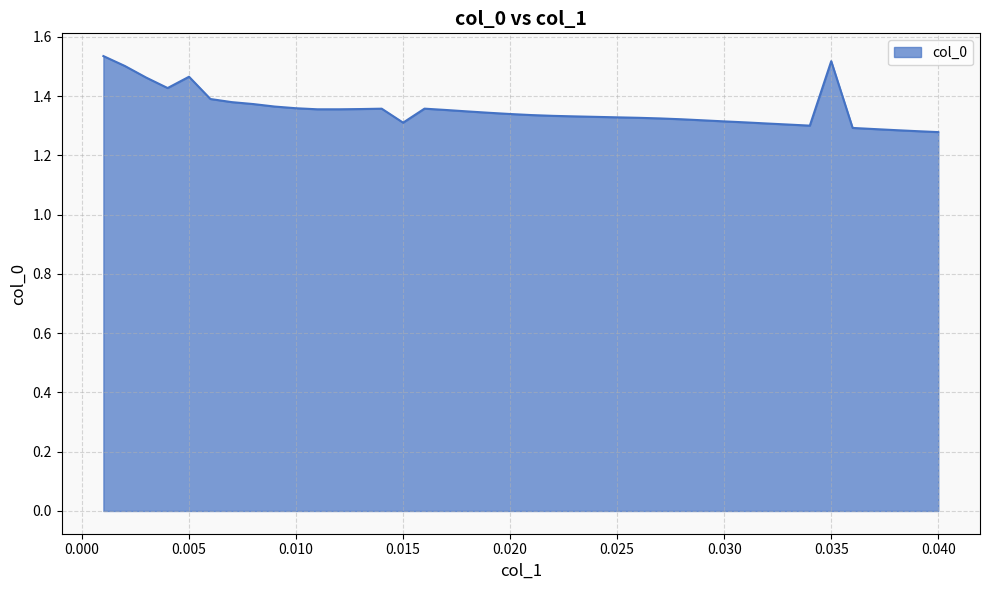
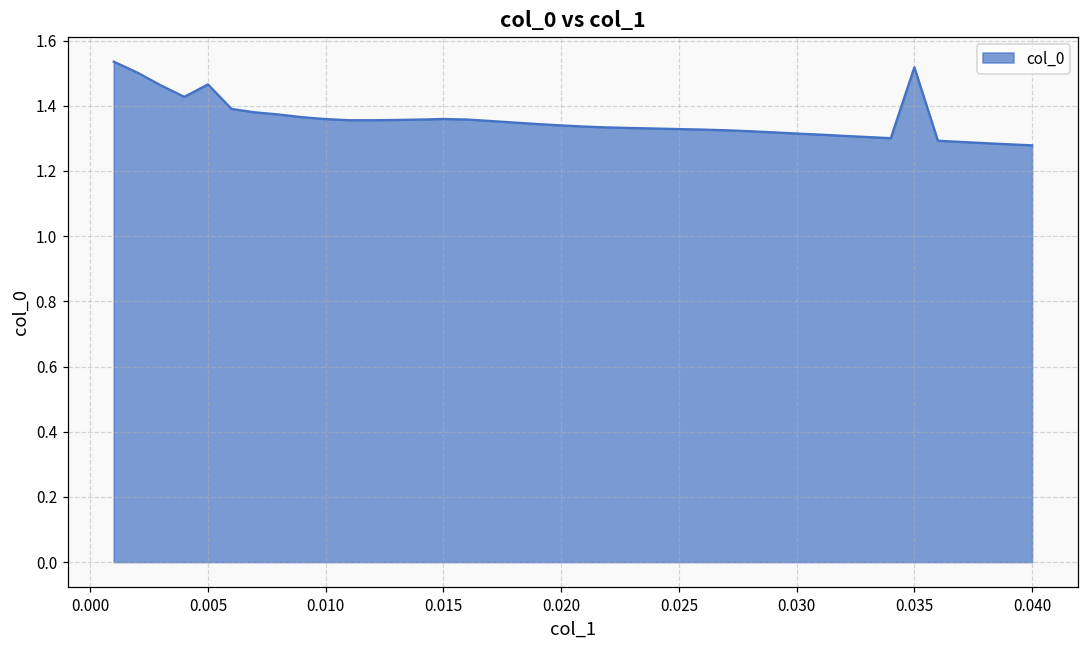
0.015: 1.31 -> 1.36
